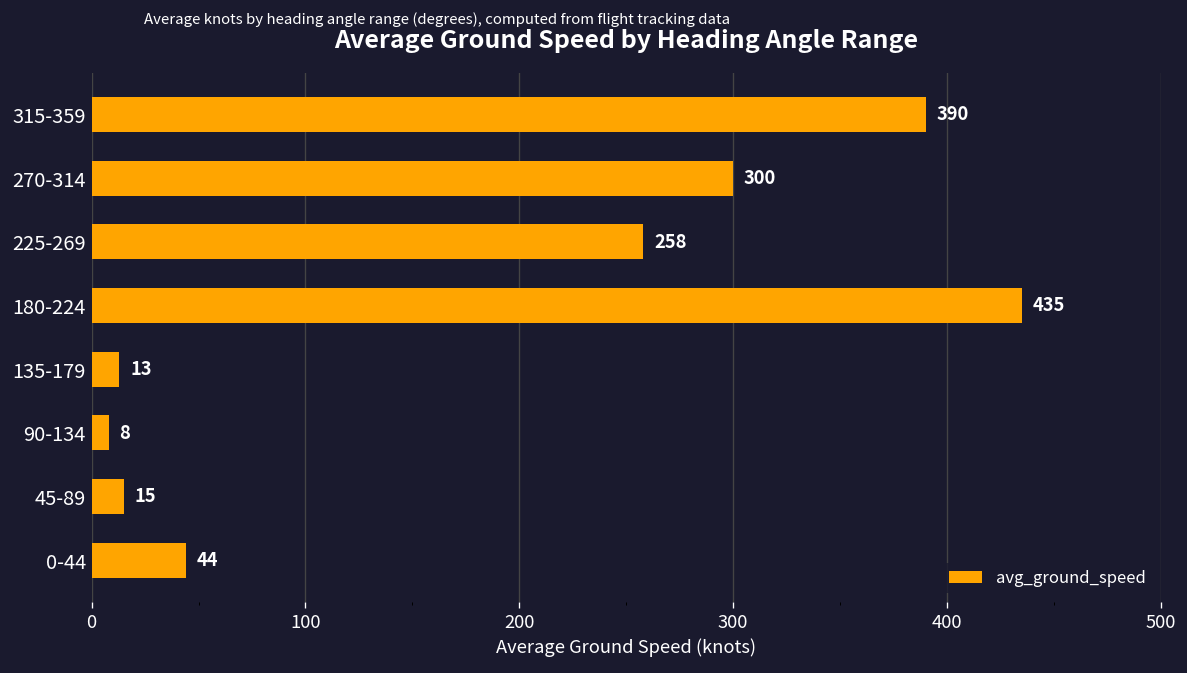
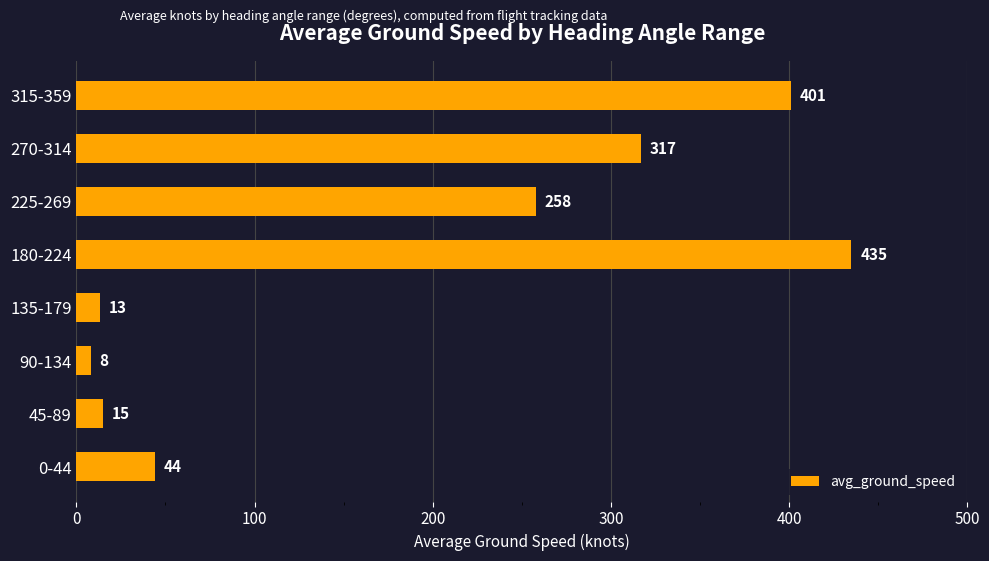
315-359: 390 -> 401
270-314: 300 -> 317
